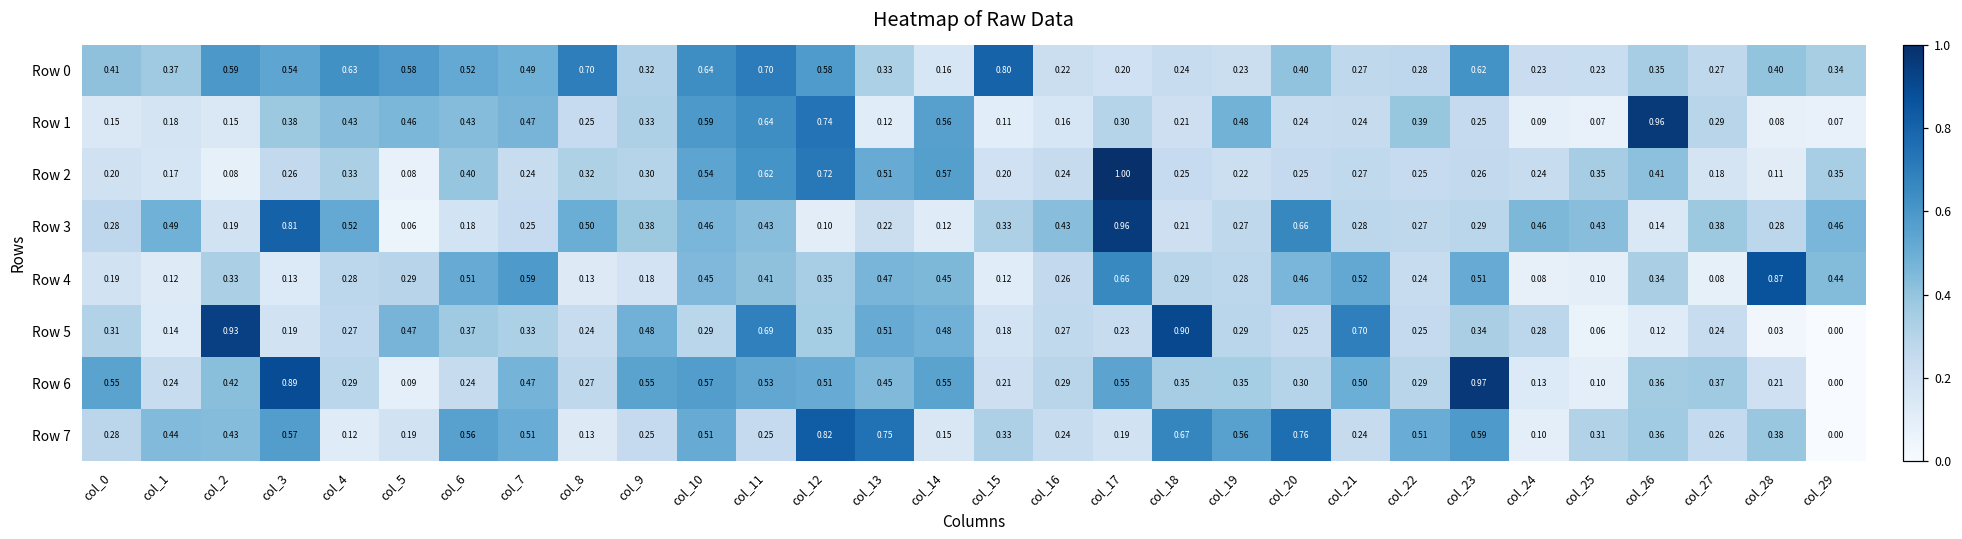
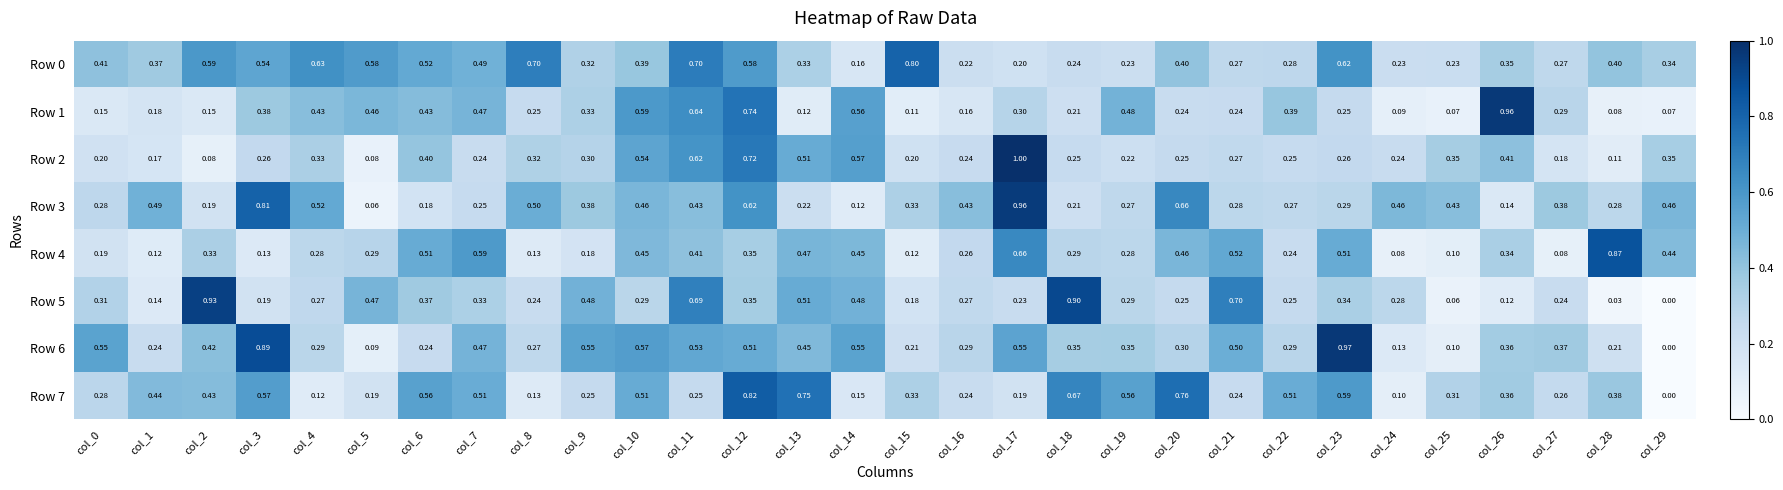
Row 0, col_10: 0.64 -> 0.39
Row 3, col_12: 0.10 -> 0.62
